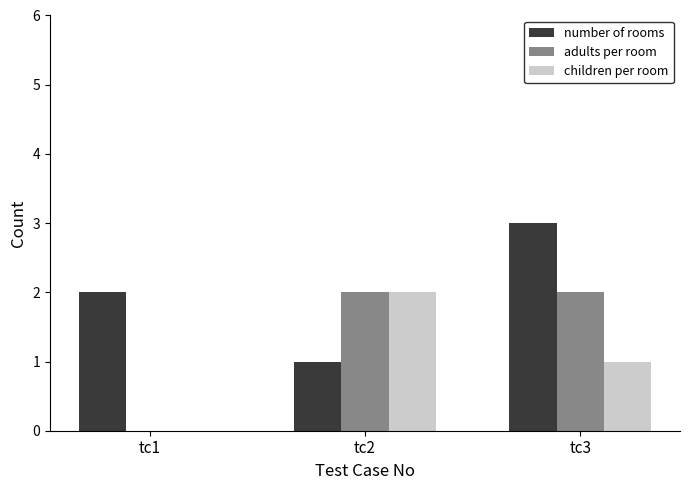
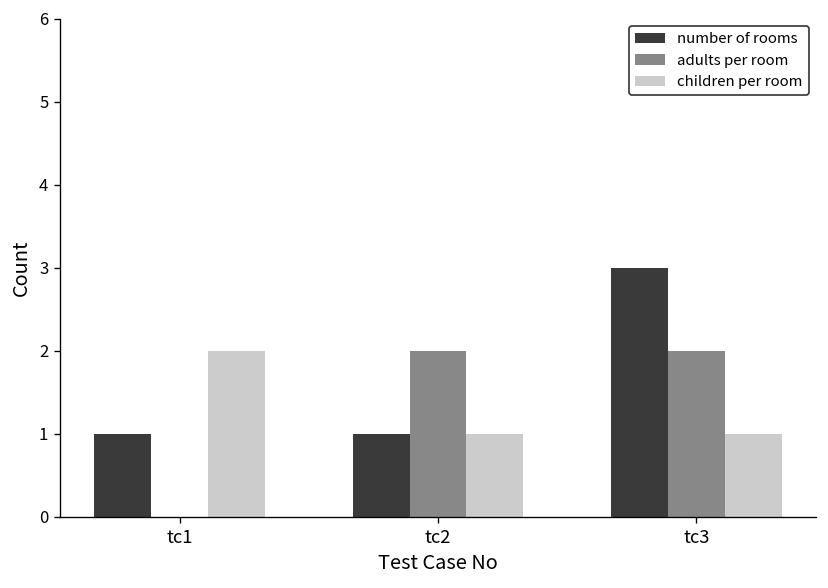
number of rooms, tc1: 2 -> 1
children per room, tc1: 0 -> 2
children per room, tc2: 2 -> 1
